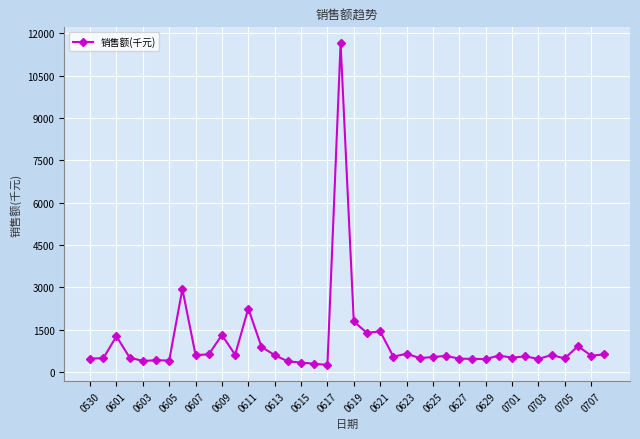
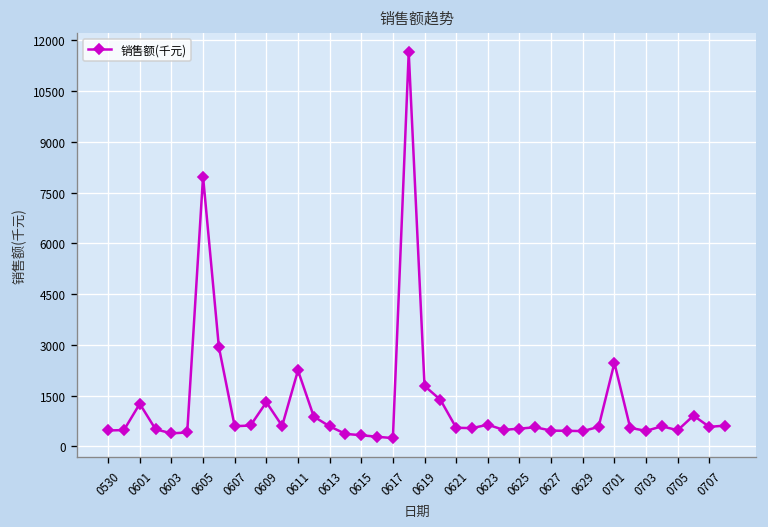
0605: 400 -> 8000
0621: 1400 -> 600
0701: 500 -> 2500
